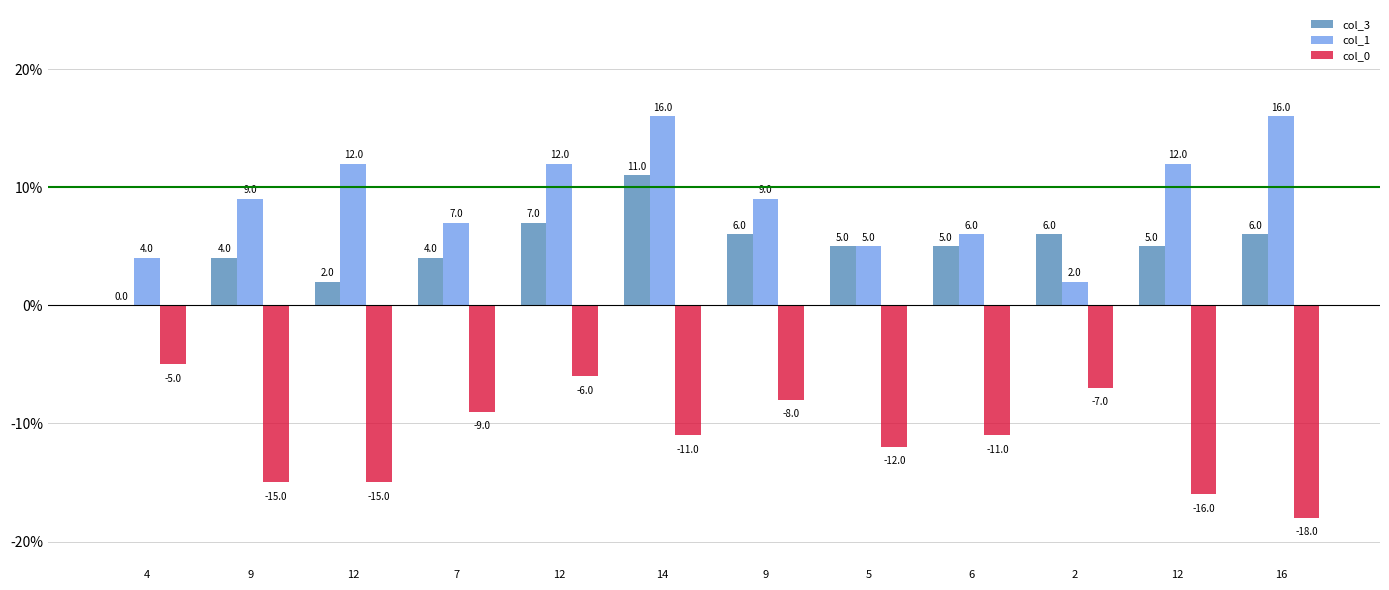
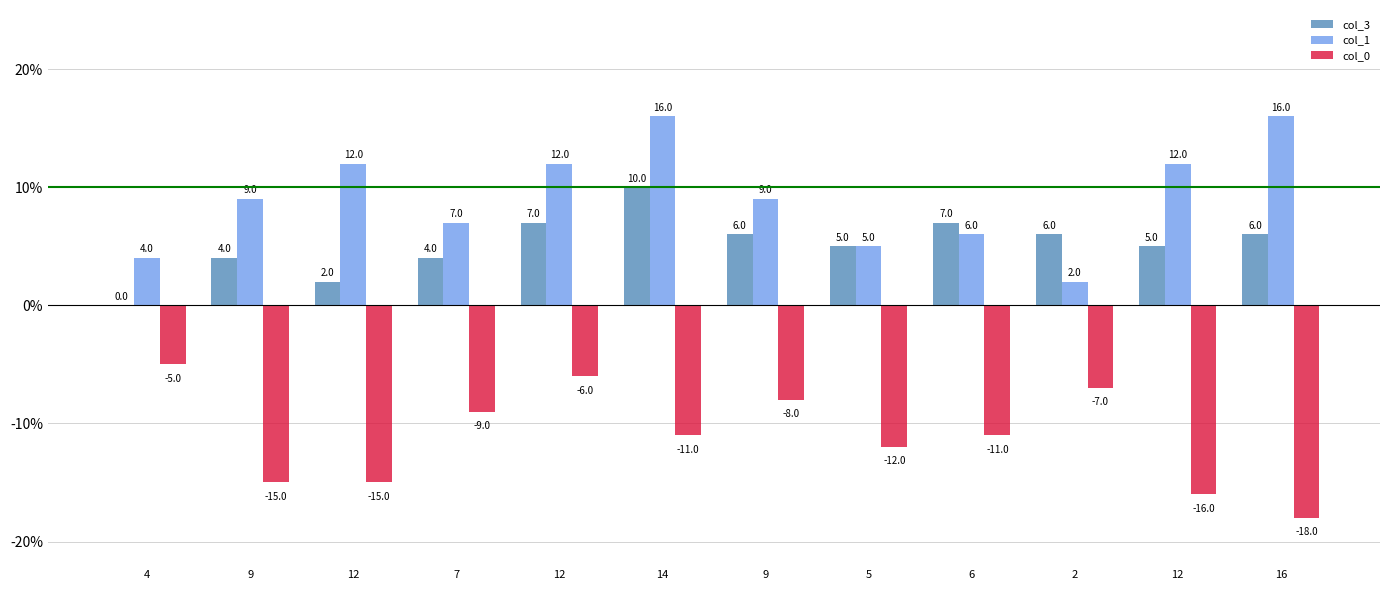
col_3, 14: 11.0 -> 10.0
col_3, 6: 5.0 -> 7.0
